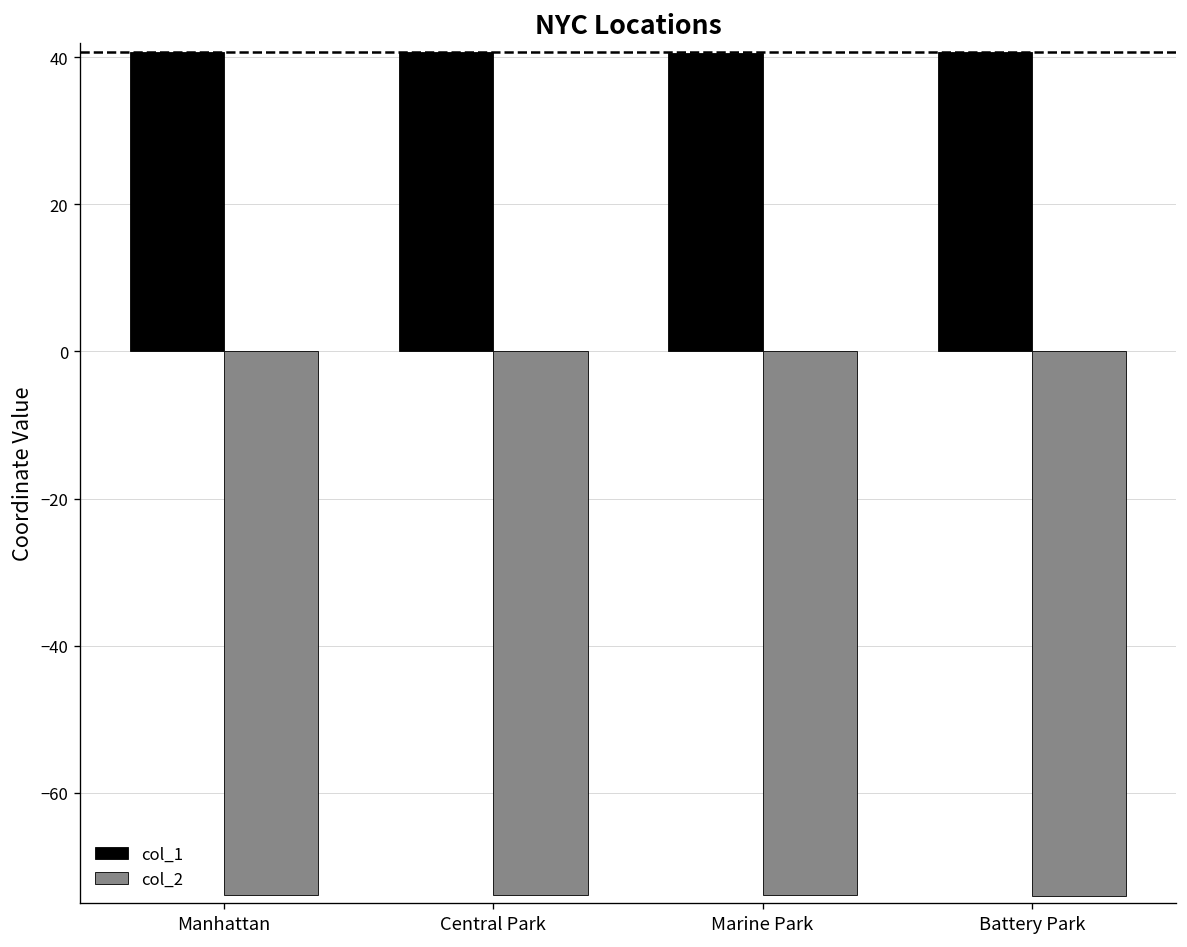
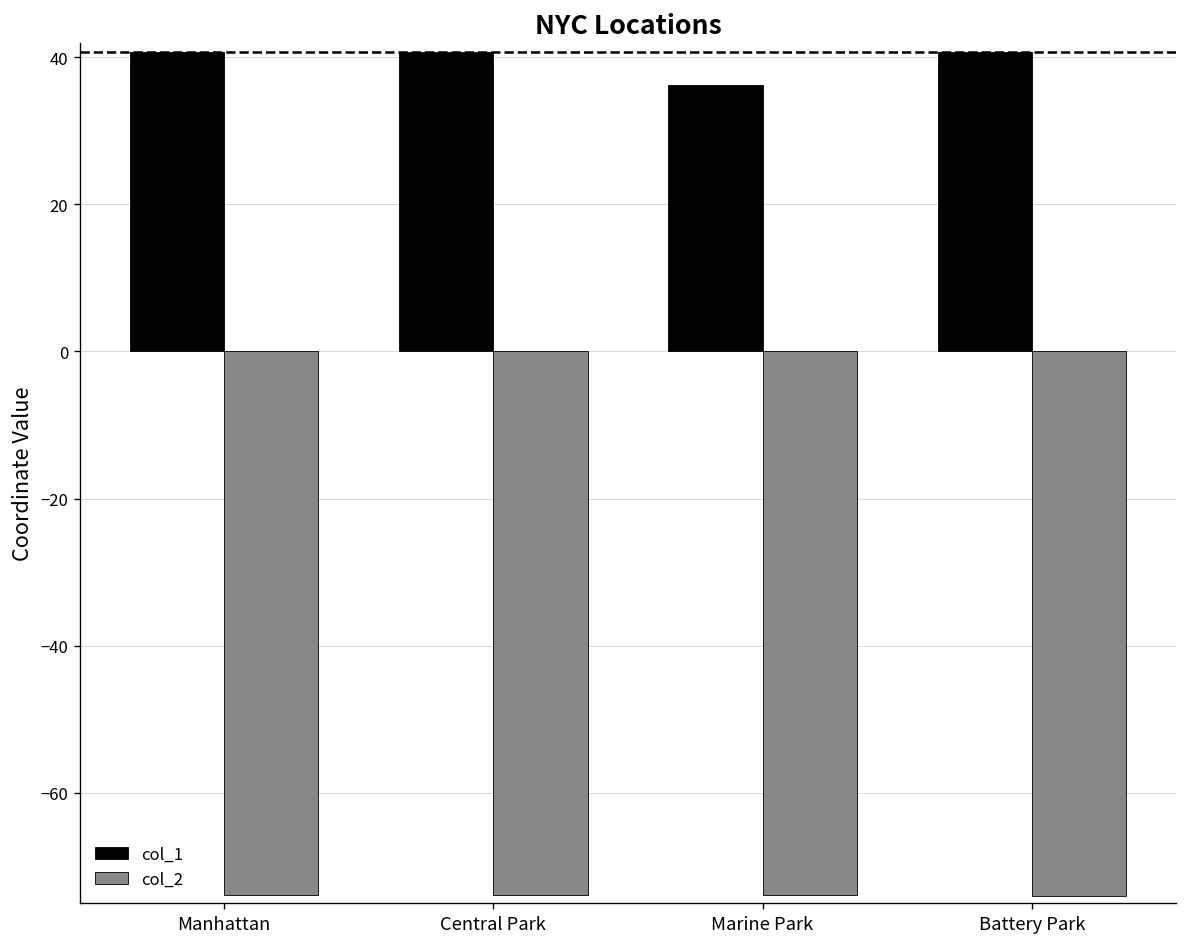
col_1, Marine Park: 41 -> 36
